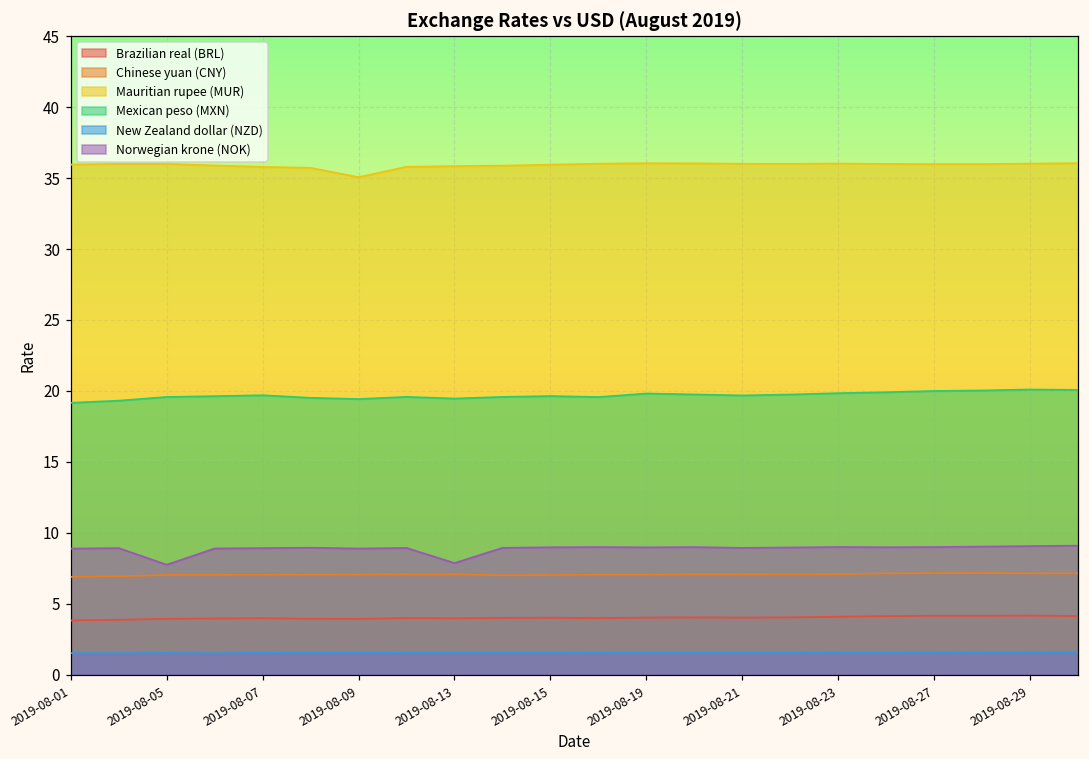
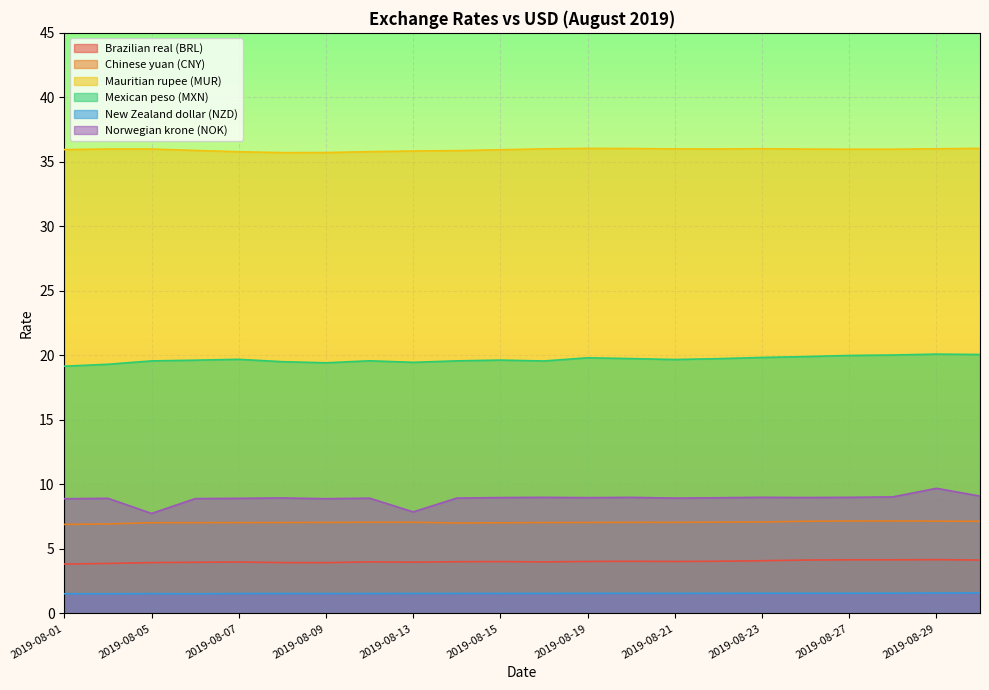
Mauritian rupee (MUR), 2019-08-09: 35.1 -> 35.7
Norwegian krone (NOK), 2019-08-29: 9.1 -> 9.7
